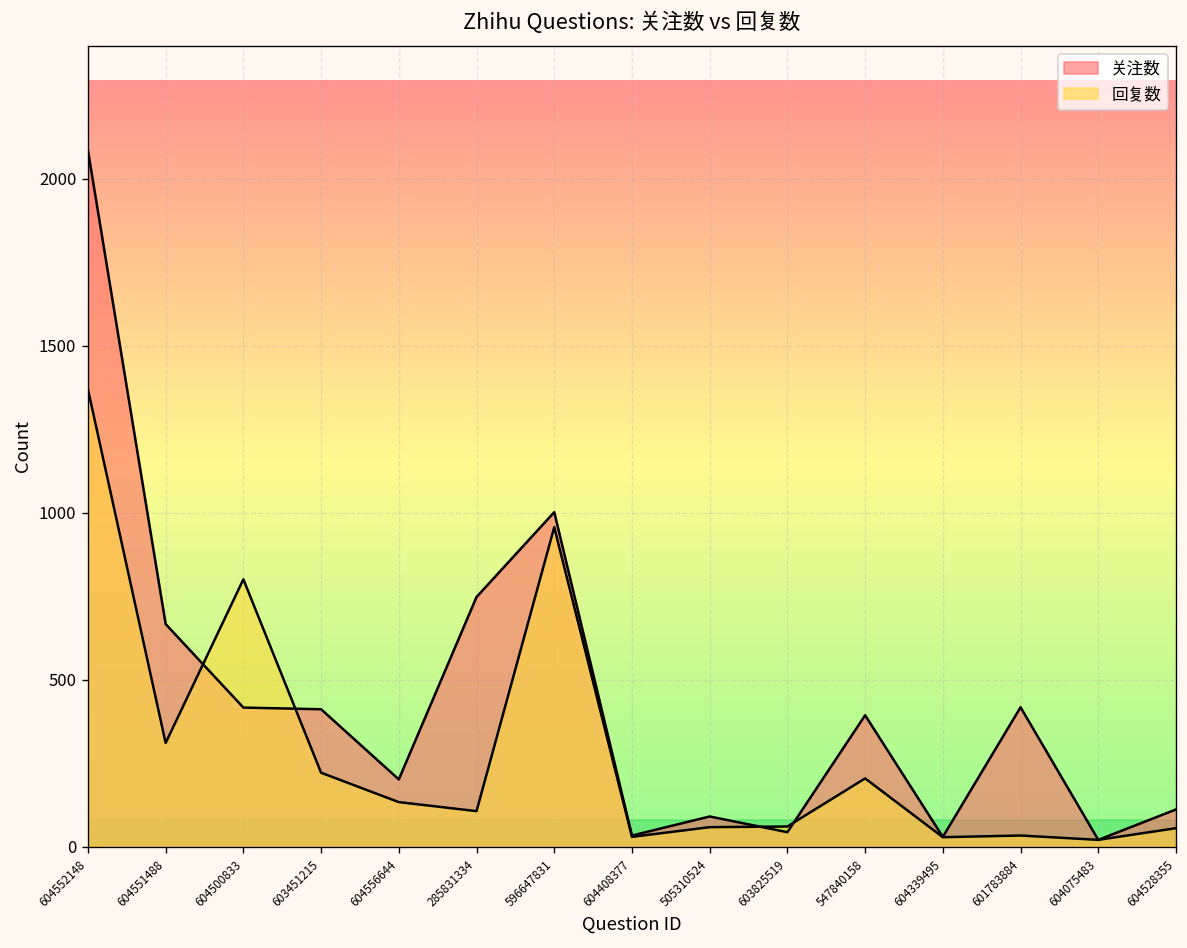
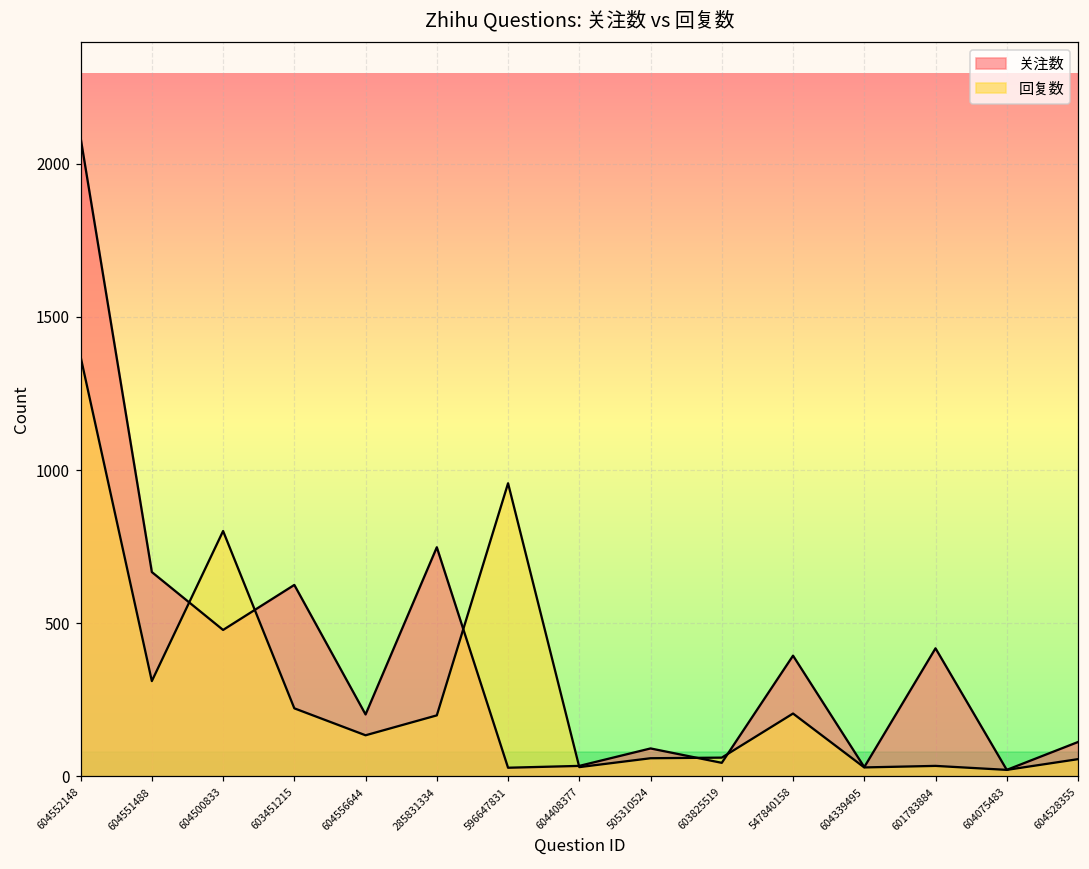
关注数, 604500833: 420 -> 480
关注数, 603451215: 410 -> 630
回复数, 285831334: 110 -> 200
关注数, 596647831: 1000 -> 30
